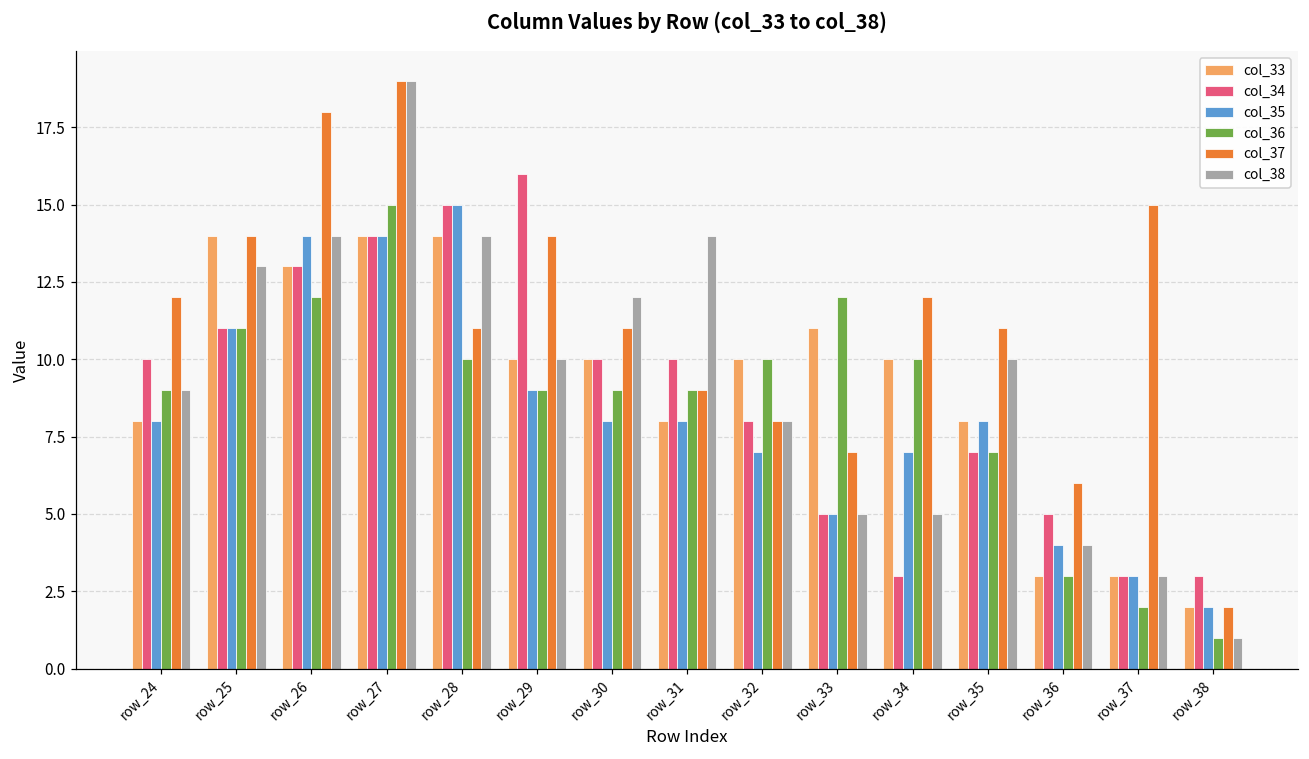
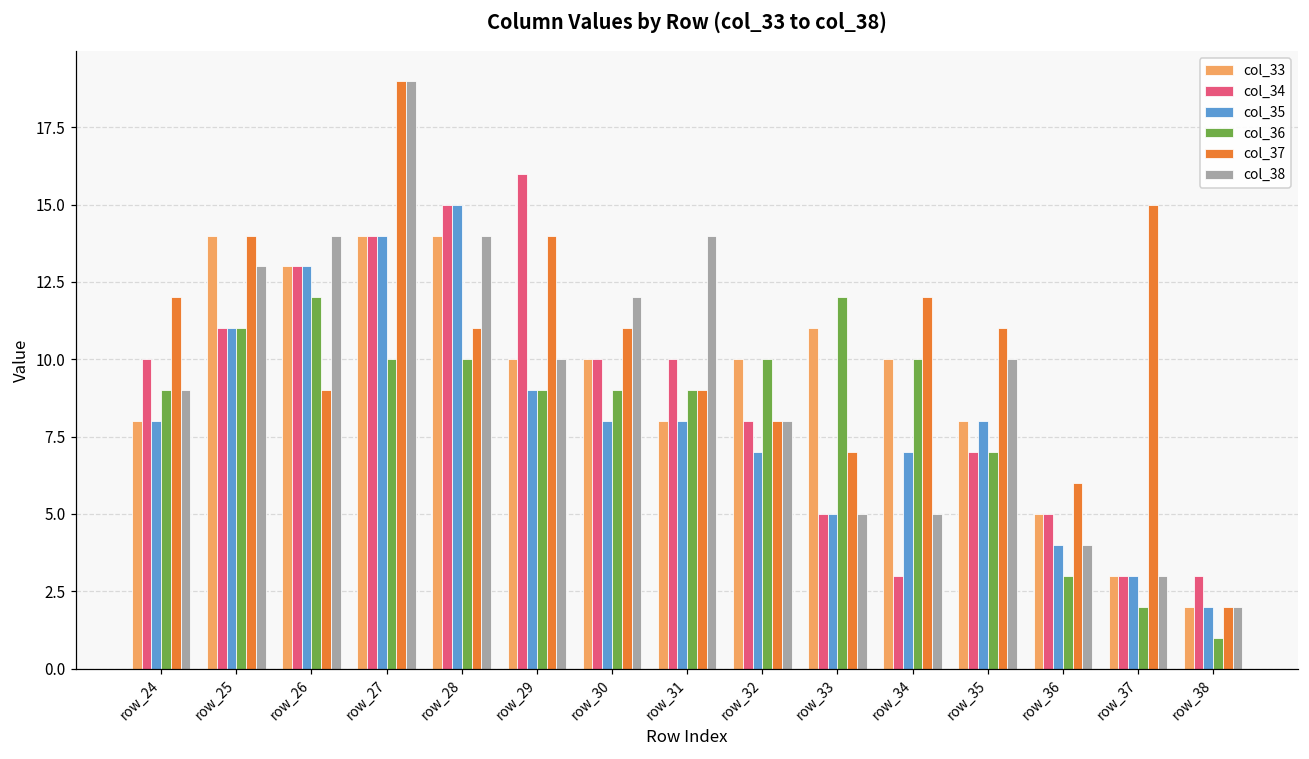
col_35, row_26: 14 -> 13
col_37, row_26: 18 -> 9
col_36, row_27: 15 -> 10
col_33, row_36: 3 -> 5
col_38, row_38: 1 -> 2
